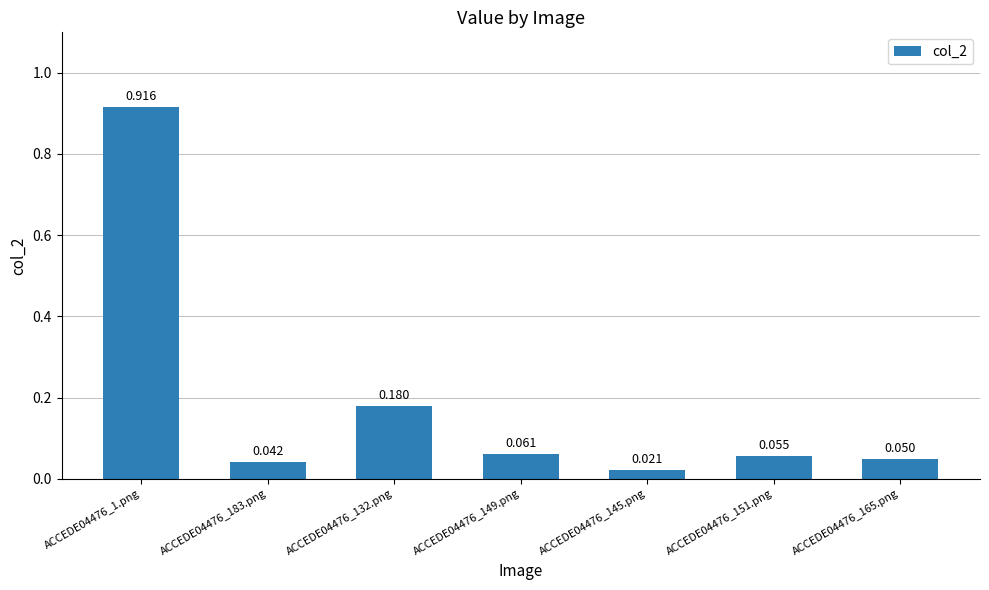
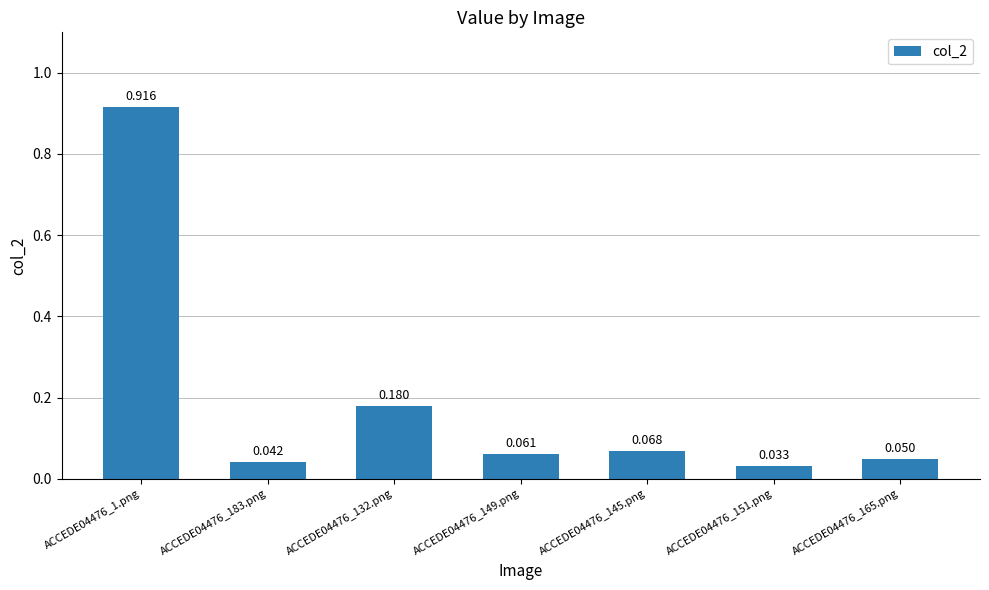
ACCEDE04476_145.png: 0.021 -> 0.068
ACCEDE04476_151.png: 0.055 -> 0.033
